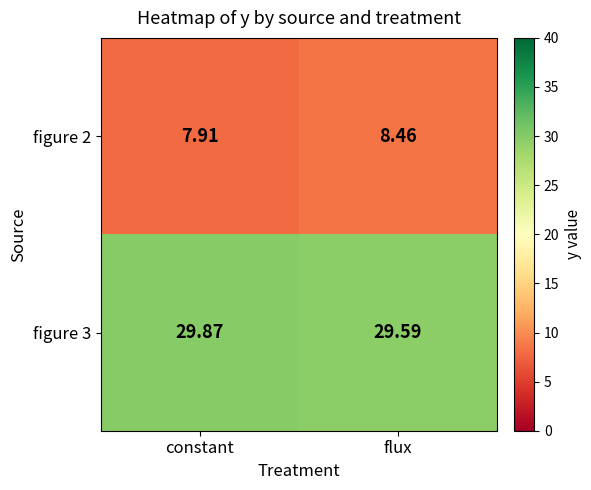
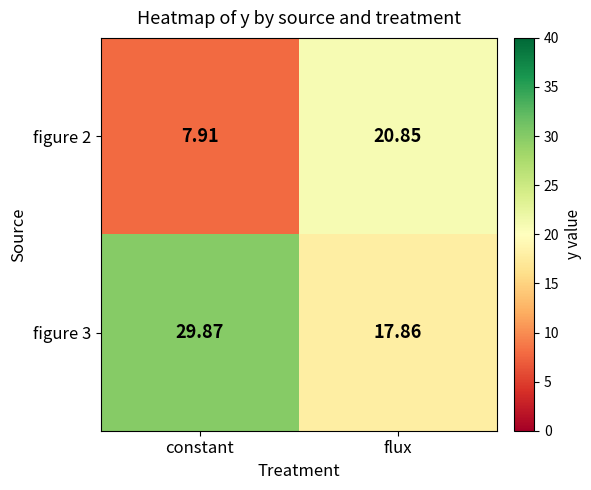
figure 2, flux: 8.46 -> 20.85
figure 3, flux: 29.59 -> 17.86
